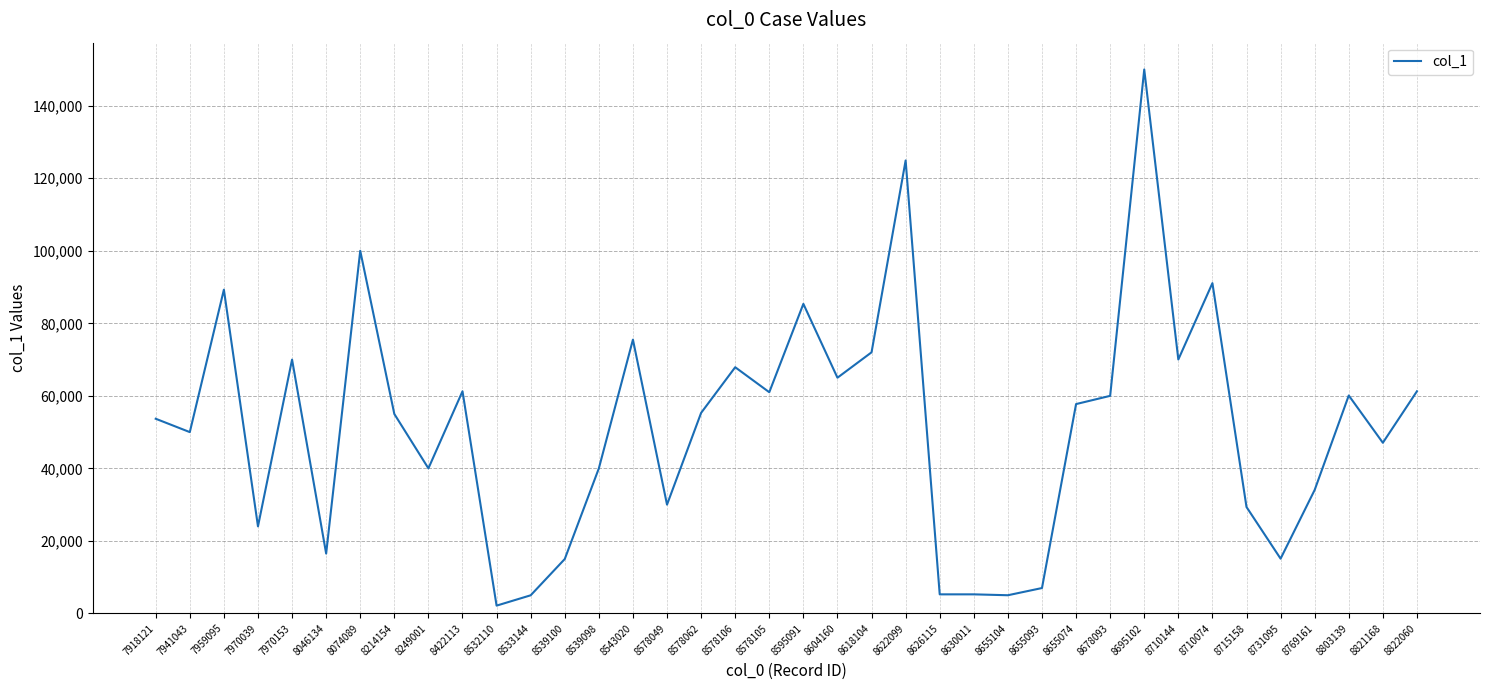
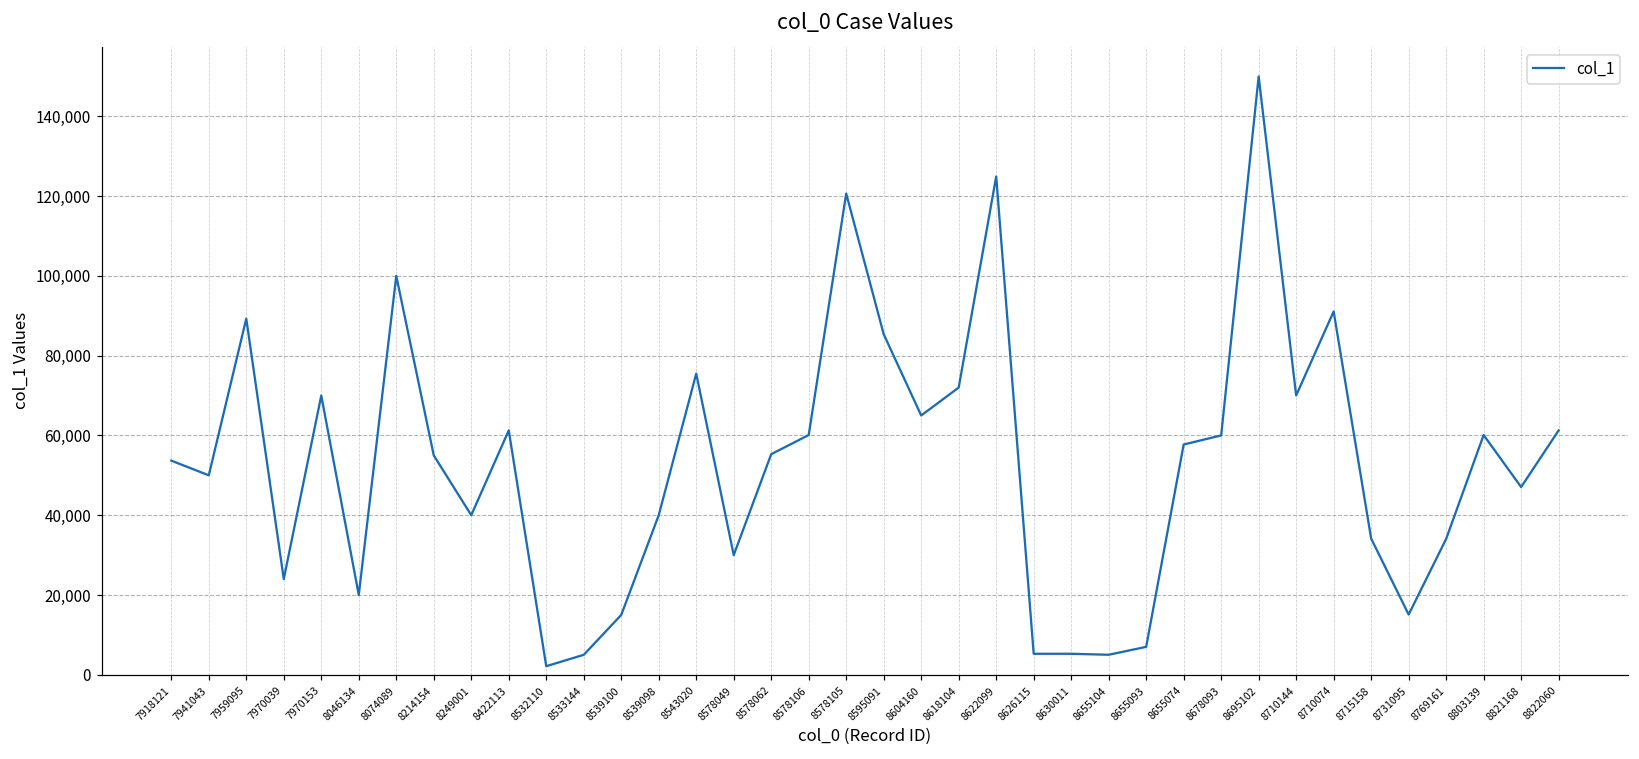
8046134: 17,000 -> 20,000
8578106: 68,000 -> 60,000
8578105: 61,000 -> 121,000
8715158: 29,000 -> 34,000
